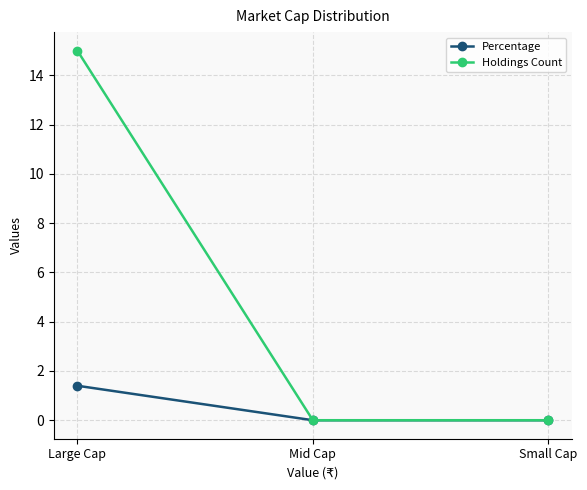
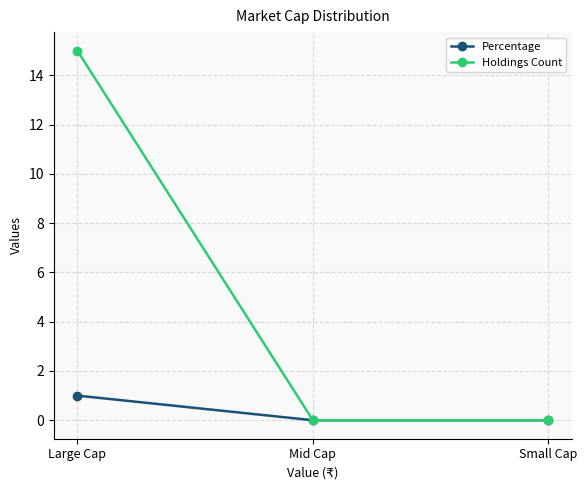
Percentage, Large Cap: 1.4 -> 1.0
